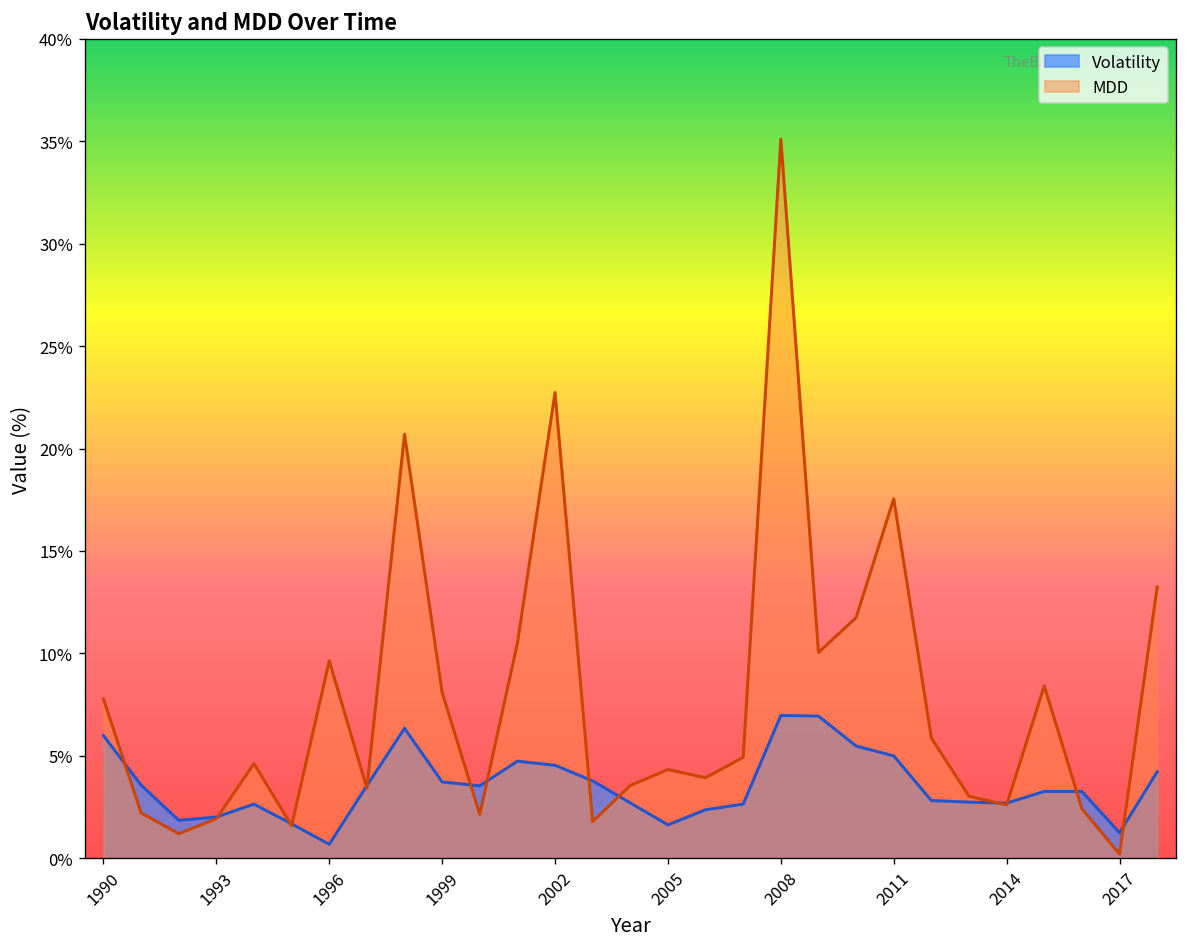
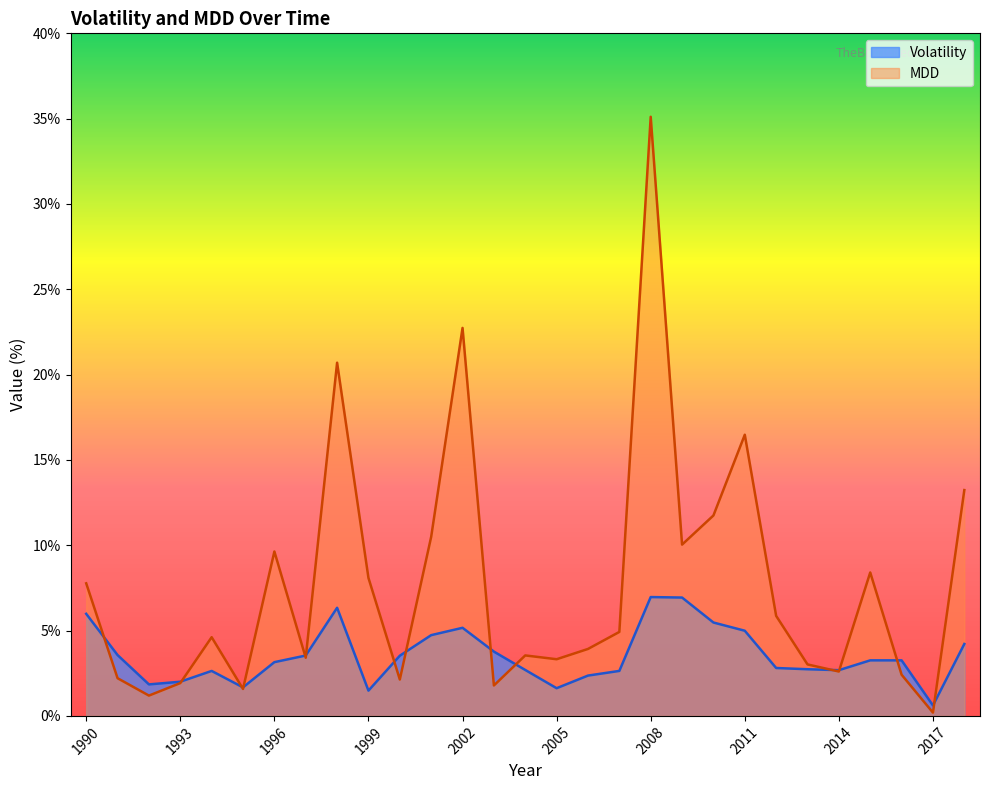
Volatility, 1996: 0.7% -> 3.1%
Volatility, 1999: 3.7% -> 1.5%
Volatility, 2002: 4.5% -> 5.2%
MDD, 2005: 4.3% -> 3.3%
MDD, 2011: 17.5% -> 16.5%
Volatility, 2017: 1.2% -> 0.6%
